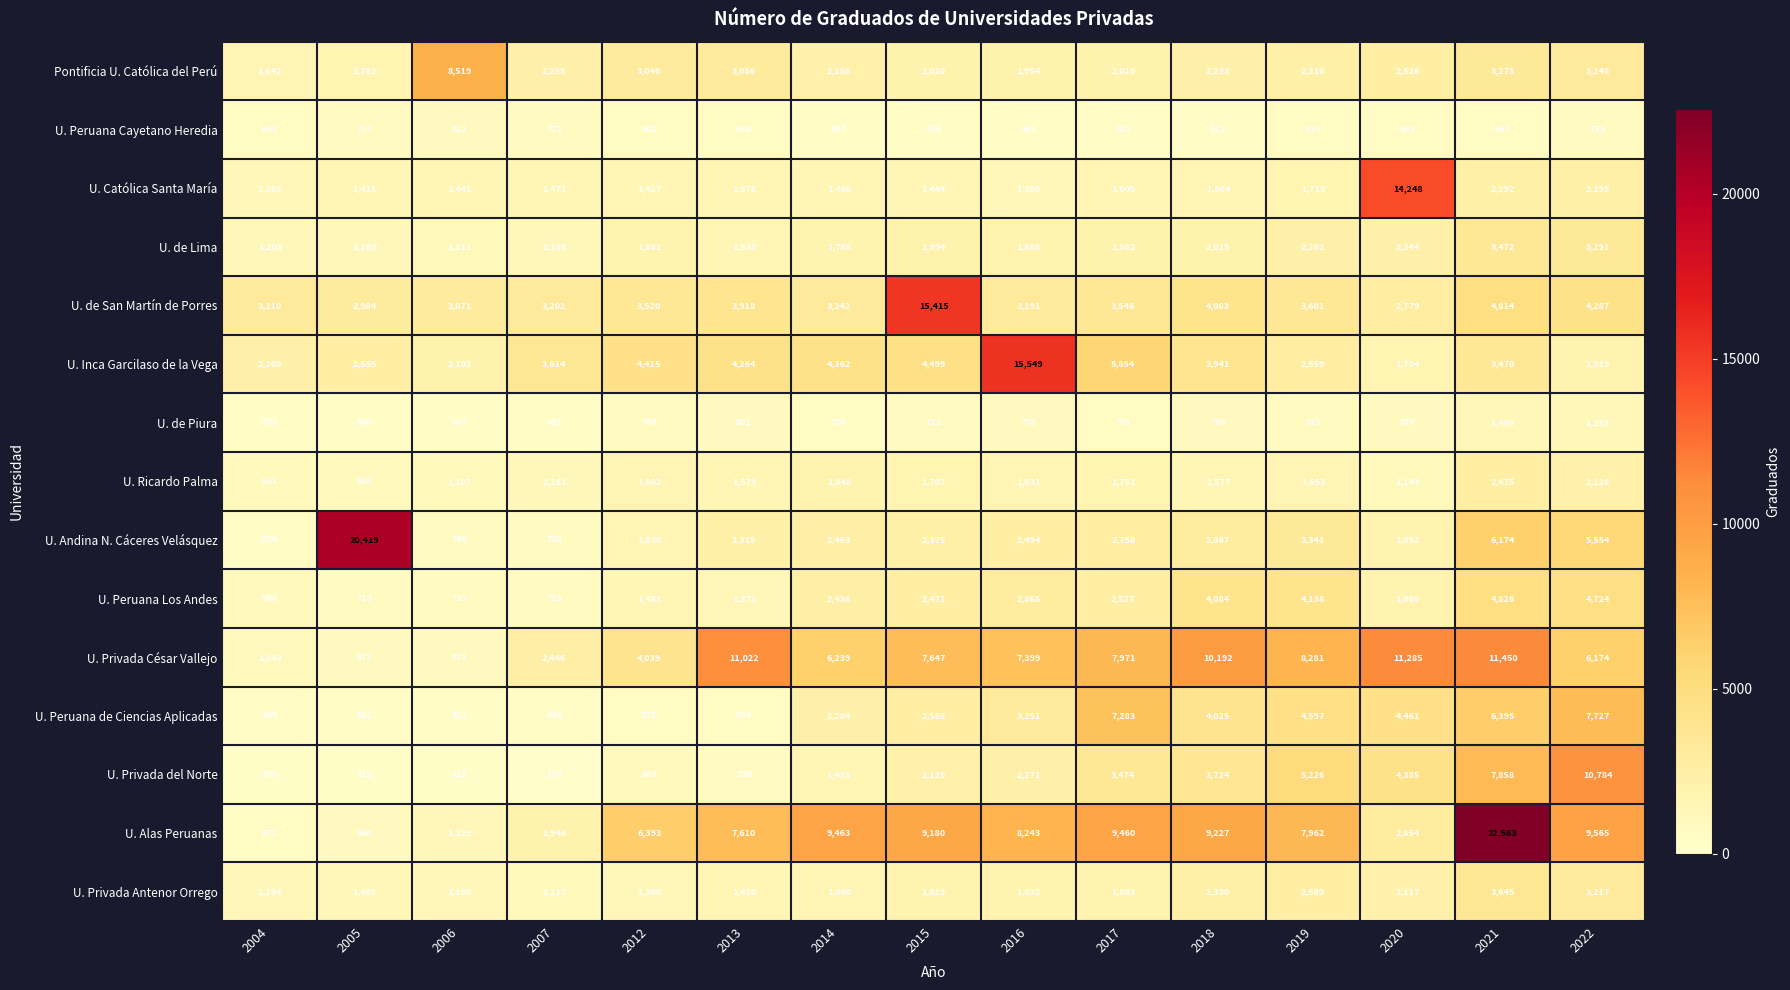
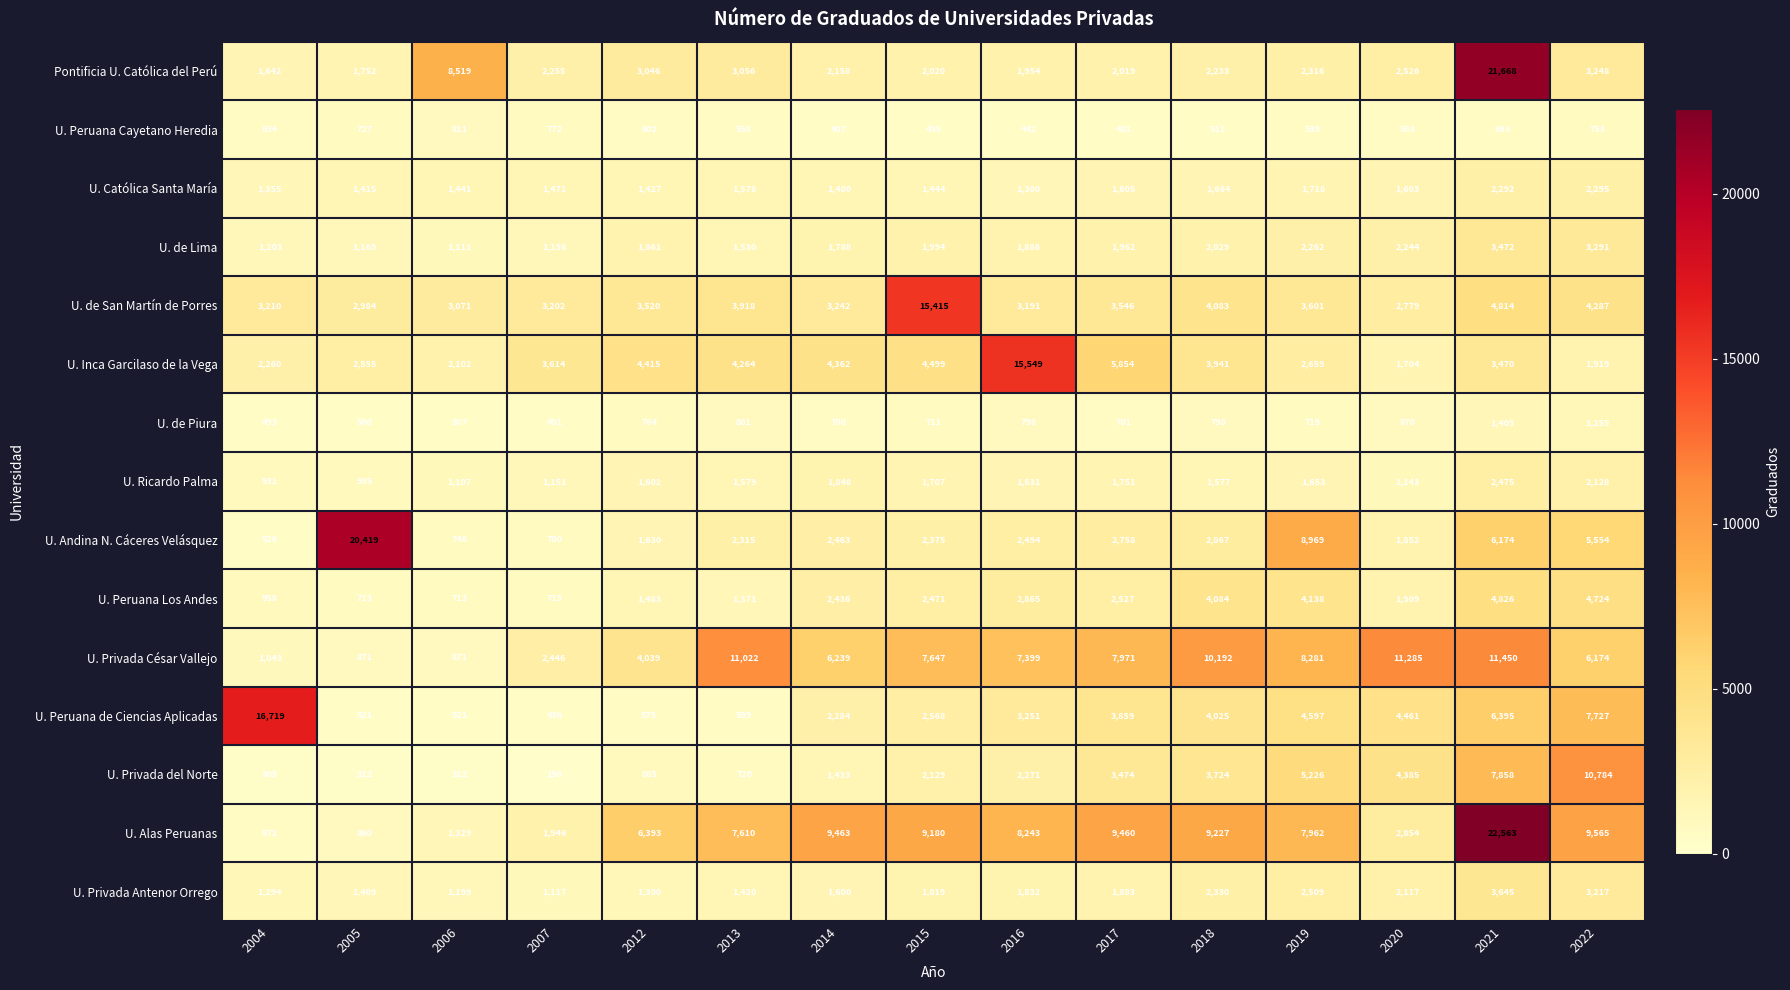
Pontificia U. Católica del Perú, 2021: 3,275 -> 21,668
U. Católica Santa María, 2020: 14,248 -> 1,603
U. Andina N. Cáceres Velásquez, 2019: 3,341 -> 8,969
U. Peruana de Ciencias Aplicadas, 2004: 395 -> 16,719
U. Peruana de Ciencias Aplicadas, 2017: 7,283 -> 3,859
